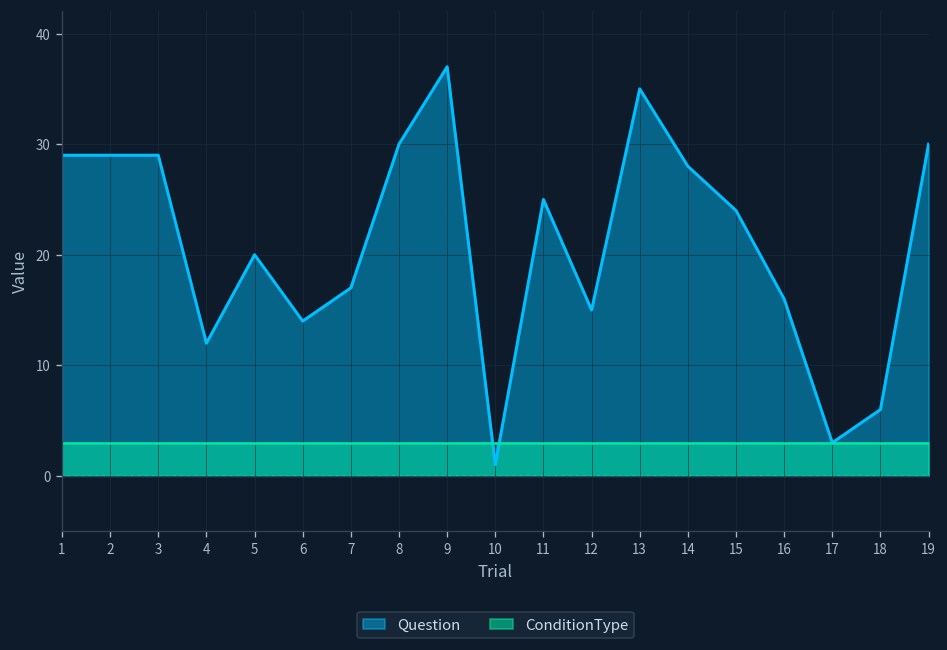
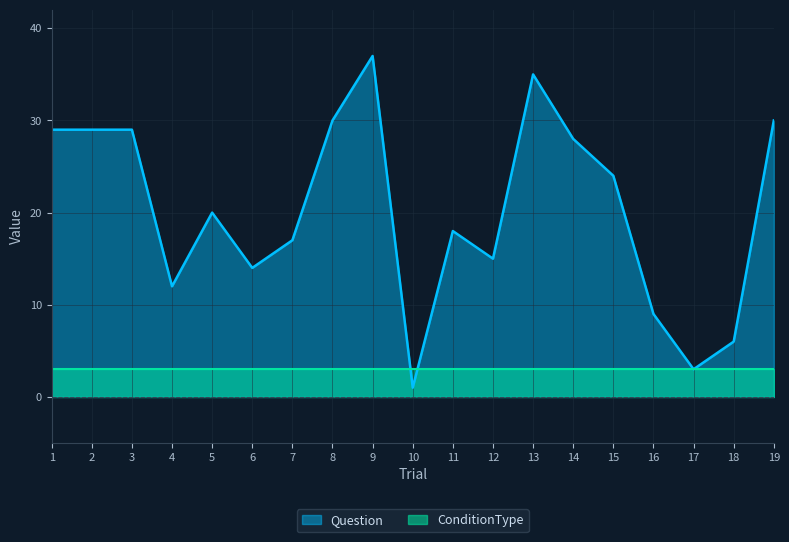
Question, 11: 25 -> 18
Question, 16: 16 -> 9
